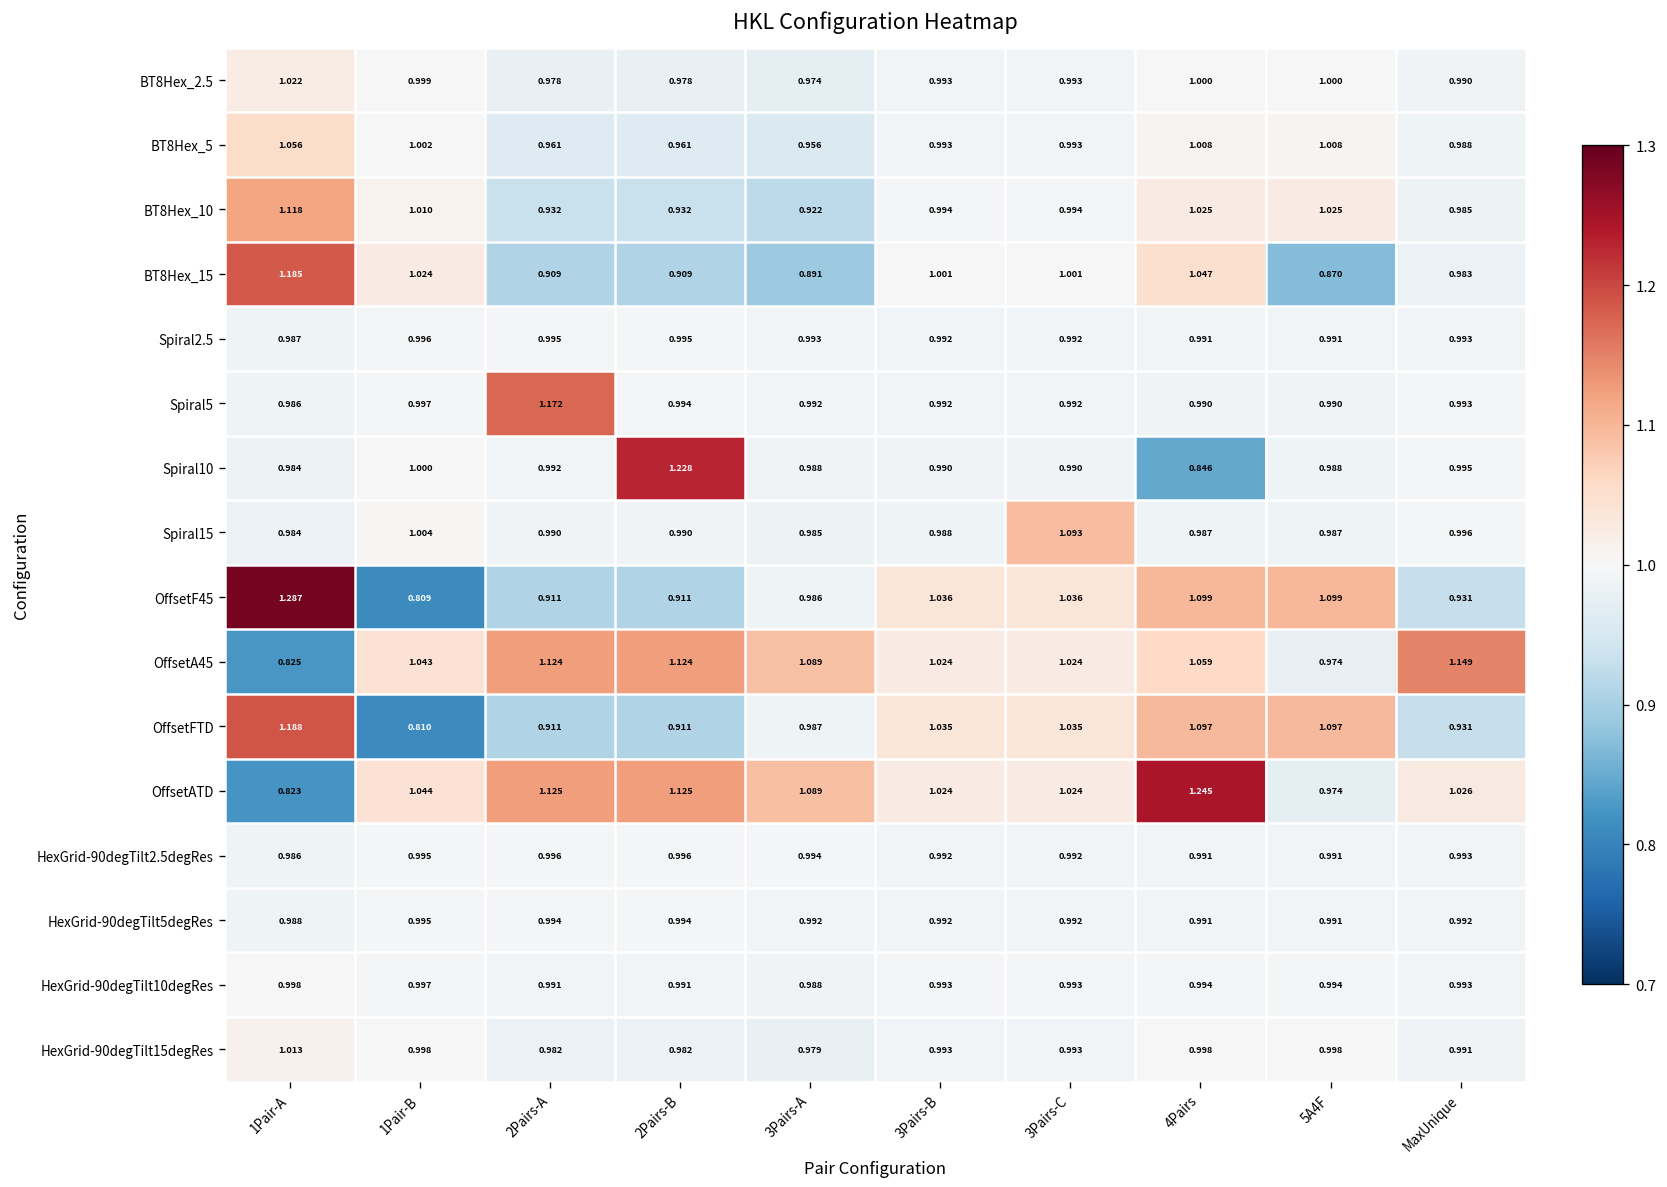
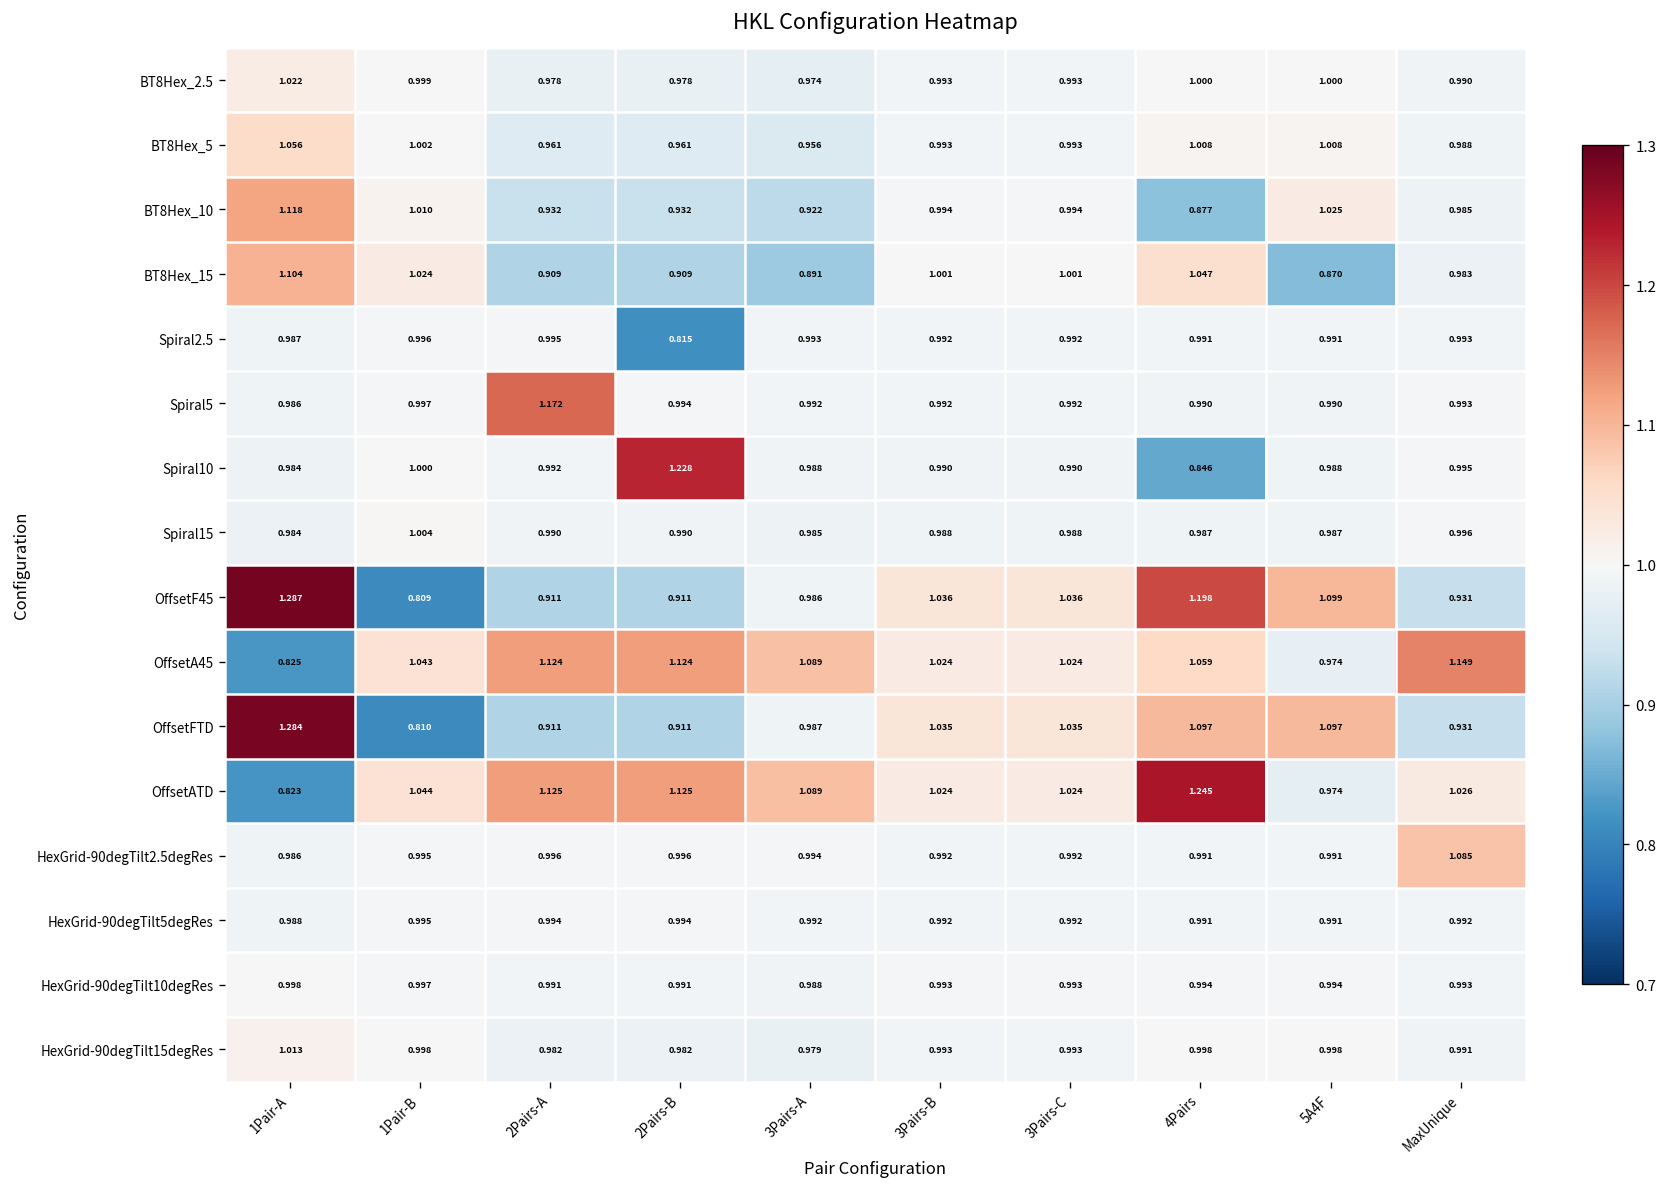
BT8Hex_10, 4Pairs: 1.025 -> 0.877
BT8Hex_15, 1Pair-A: 1.185 -> 1.104
Spiral2.5, 2Pairs-B: 0.995 -> 0.815
Spiral15, 3Pairs-C: 1.093 -> 0.988
OffsetF45, 4Pairs: 1.099 -> 1.198
OffsetFTD, 1Pair-A: 1.188 -> 1.284
HexGrid-90degTilt2.5degRes, MaxUnique: 0.993 -> 1.085
